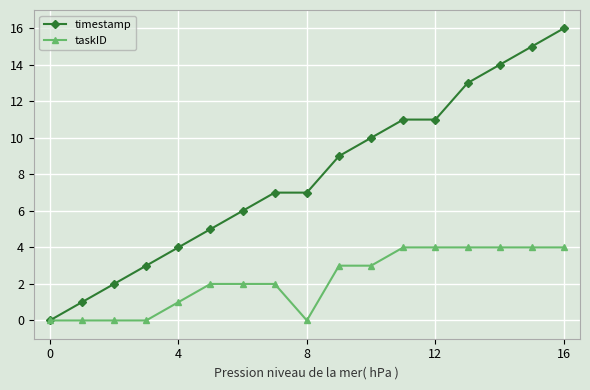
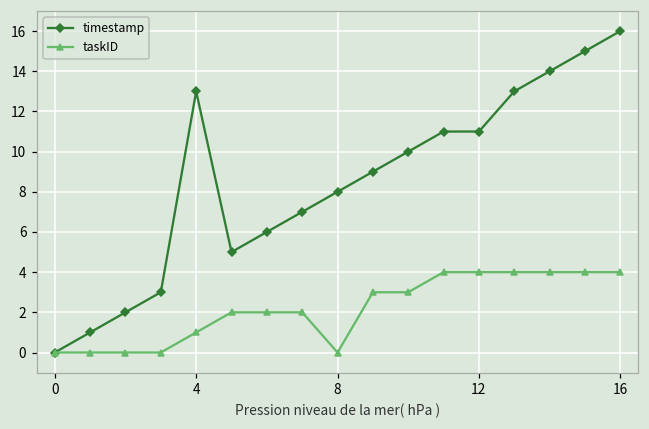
timestamp, 4: 4 -> 13
timestamp, 8: 7 -> 8
